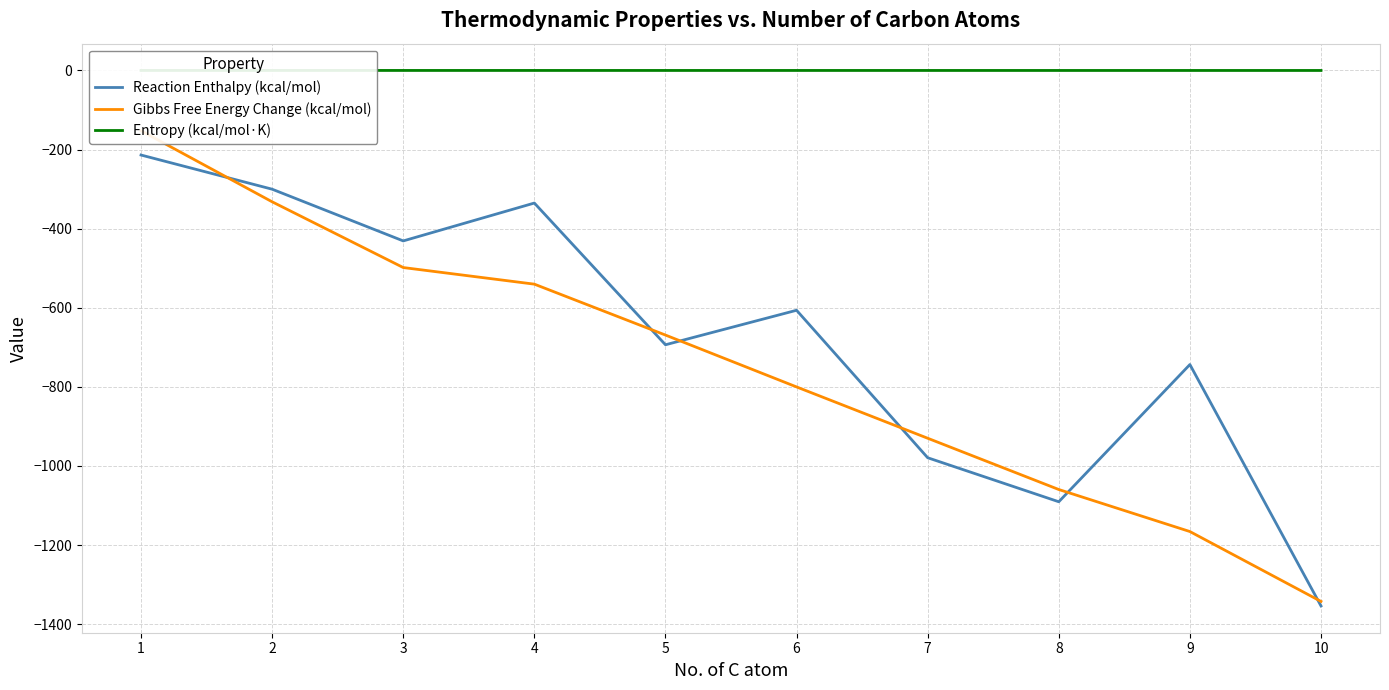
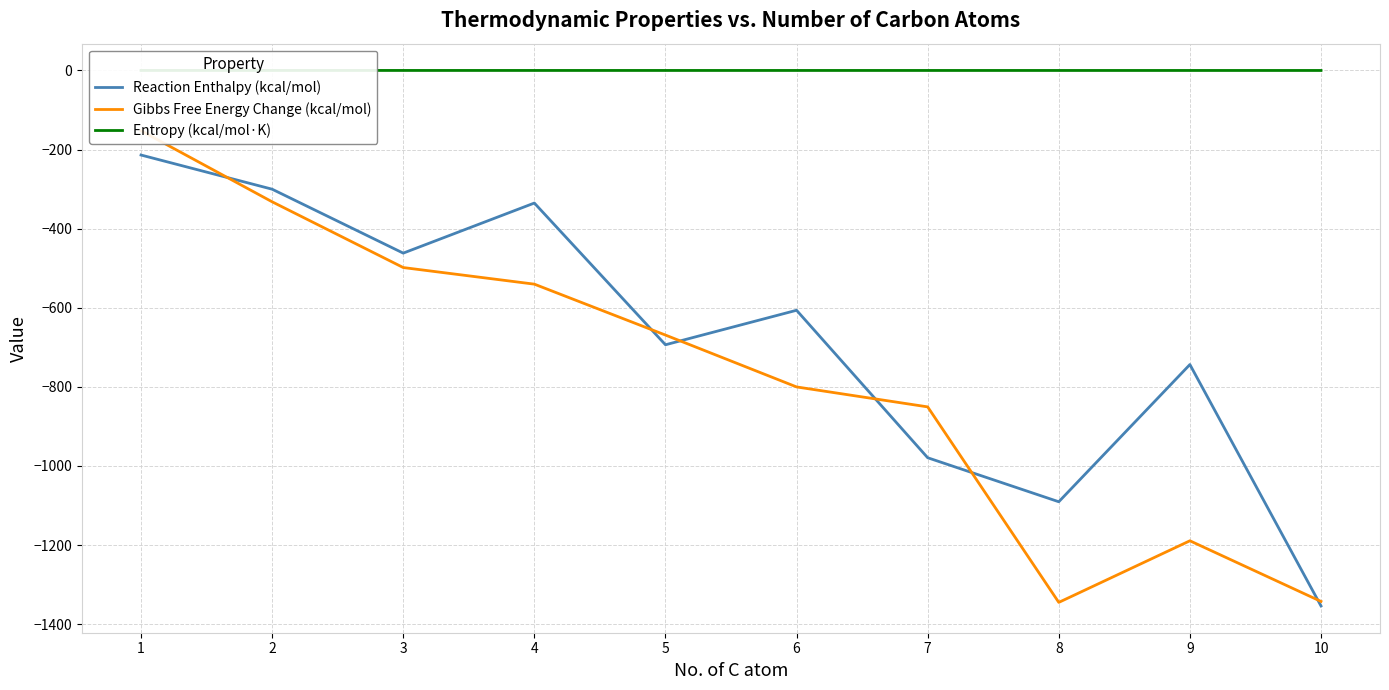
Reaction Enthalpy (kcal/mol), 3: -430 -> -460
Gibbs Free Energy Change (kcal/mol), 7: -930 -> -850
Gibbs Free Energy Change (kcal/mol), 8: -1060 -> -1350
Gibbs Free Energy Change (kcal/mol), 9: -1170 -> -1190
